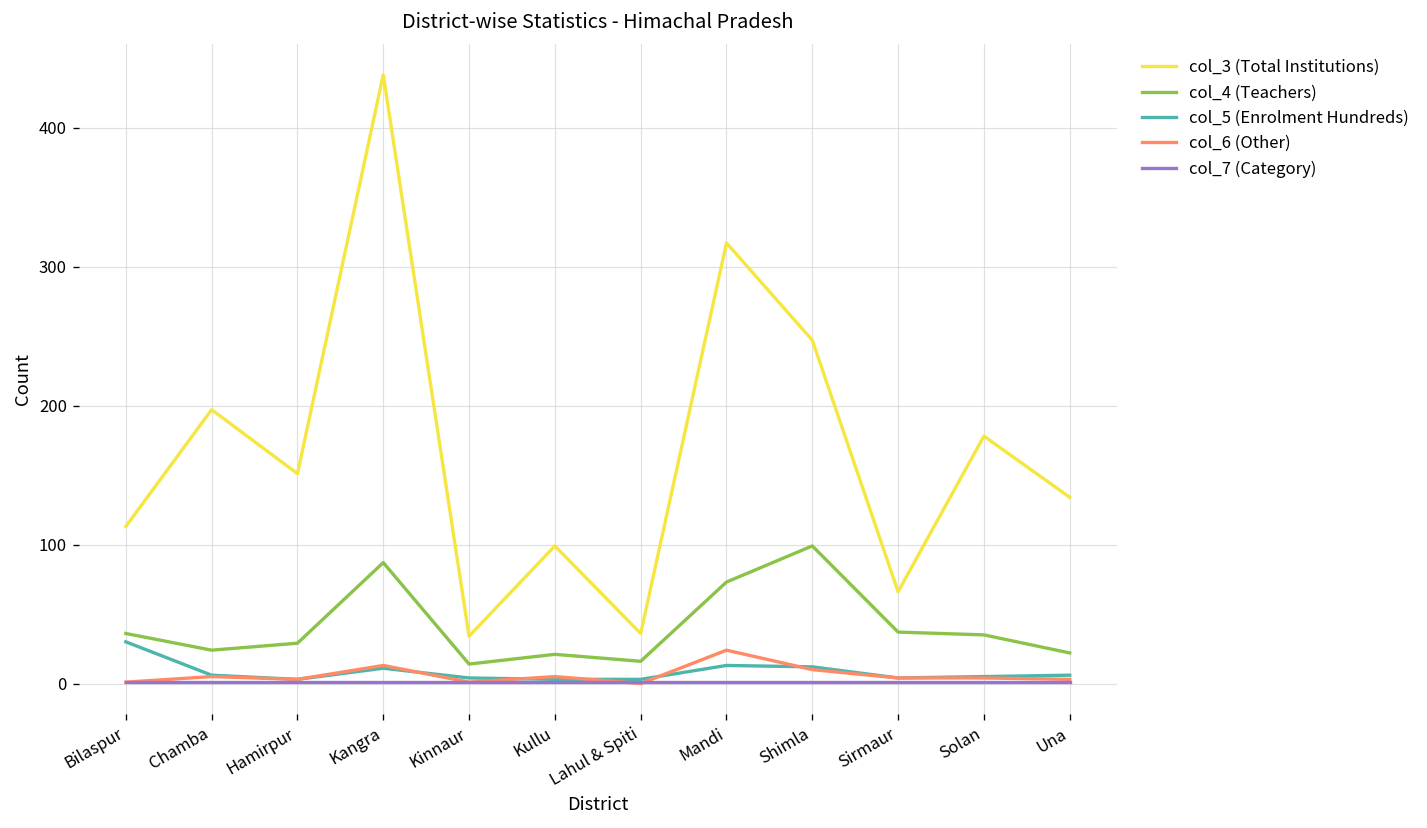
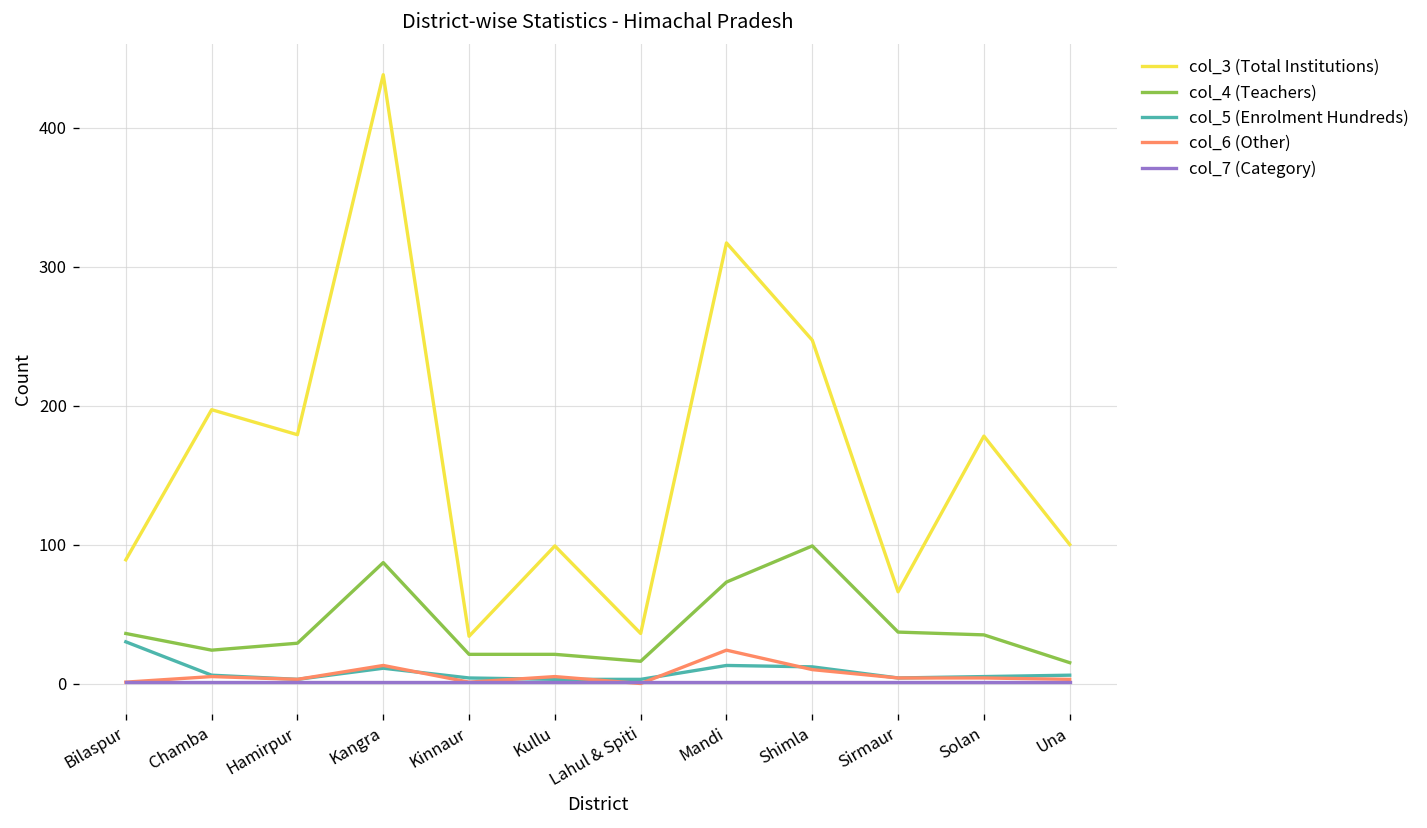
col_3 (Total Institutions), Bilaspur: 113 -> 89
col_3 (Total Institutions), Hamirpur: 151 -> 179
col_4 (Teachers), Kinnaur: 14 -> 21
col_3 (Total Institutions), Una: 134 -> 100
col_4 (Teachers), Una: 22 -> 15
